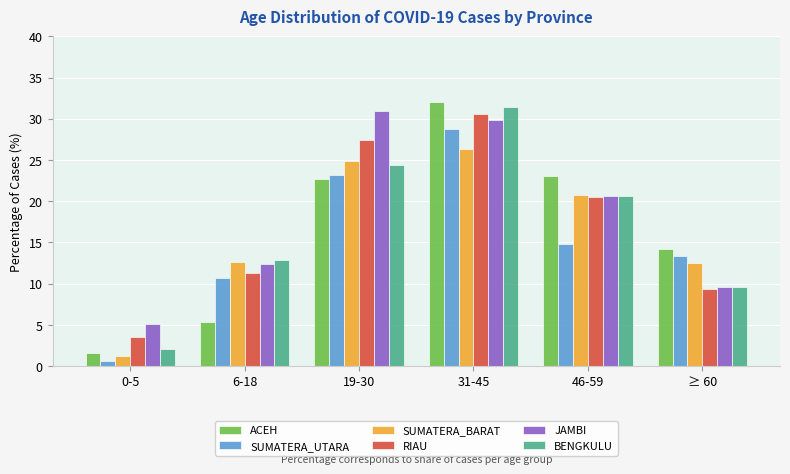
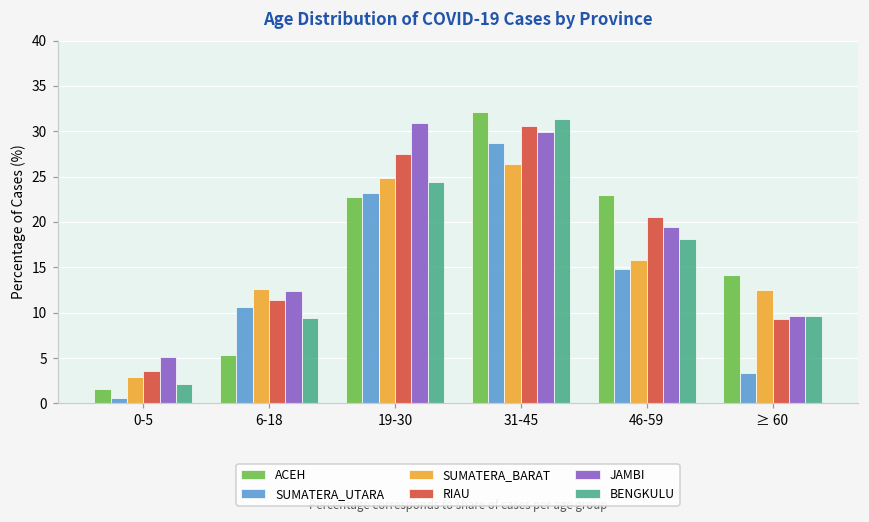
SUMATERA_BARAT, 0-5: 1 -> 3
BENGKULU, 6-18: 13 -> 9
SUMATERA_BARAT, 46-59: 21 -> 16
JAMBI, 46-59: 21 -> 19
BENGKULU, 46-59: 21 -> 18
SUMATERA_UTARA, ≥ 60: 13 -> 3
